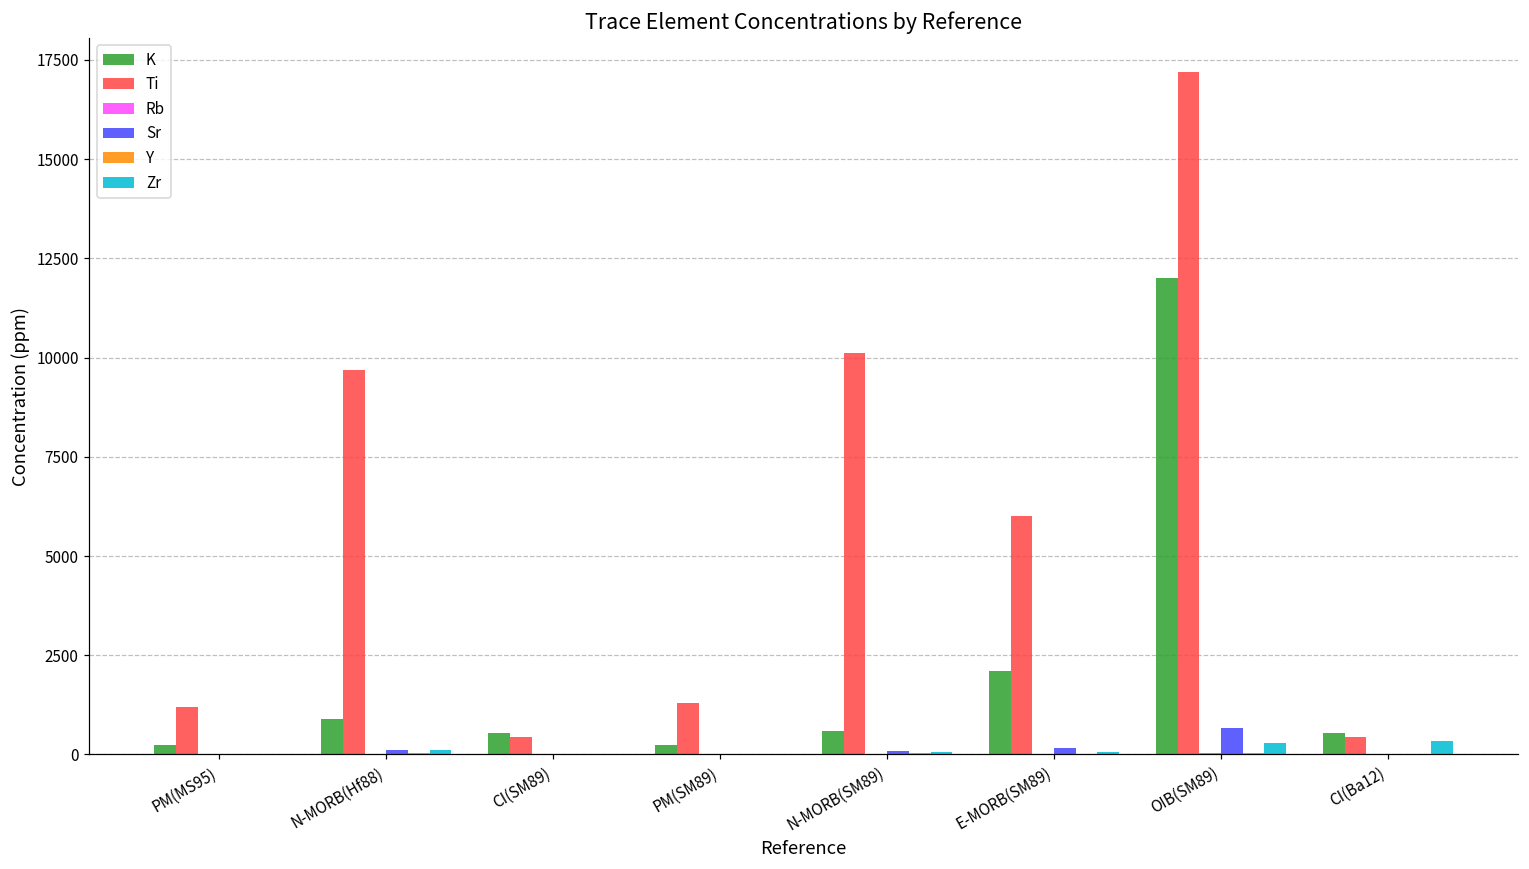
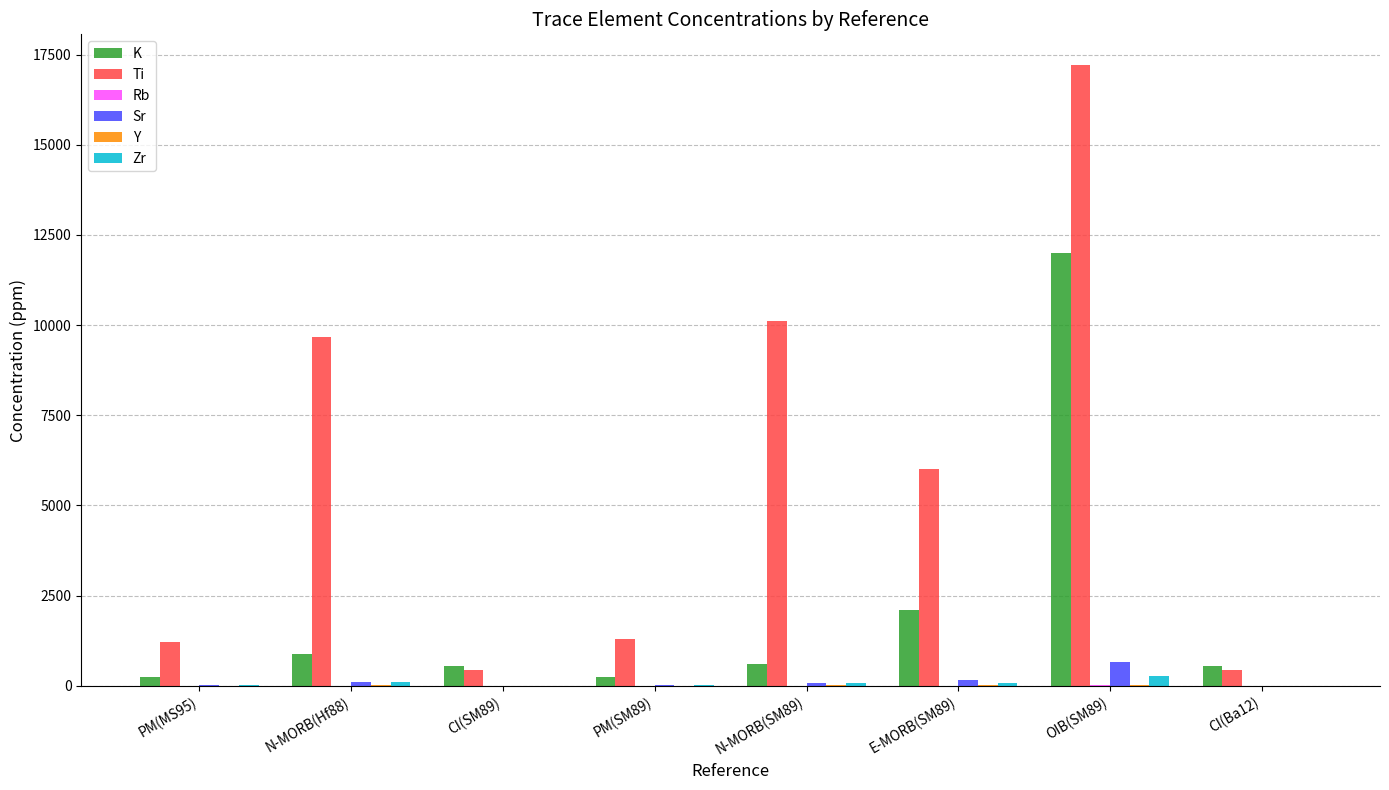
Zr, CI(Ba12): 300 -> 0
